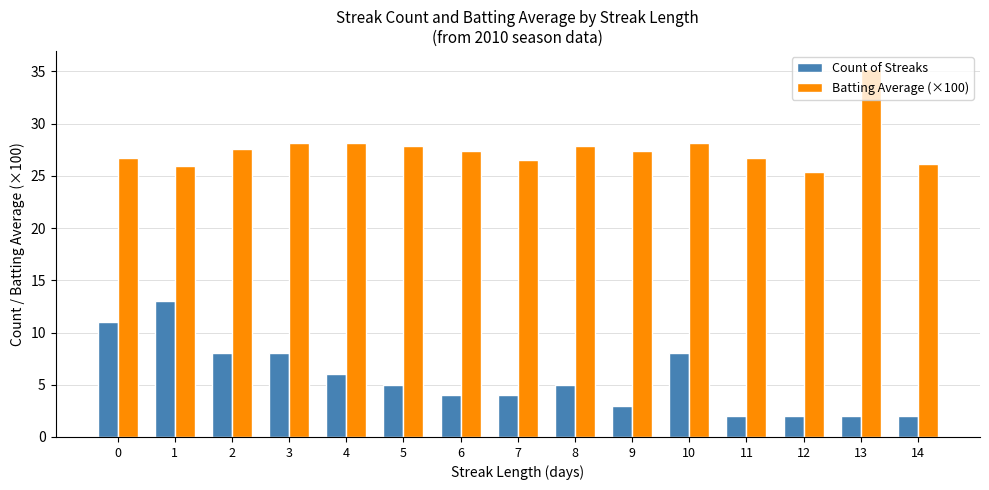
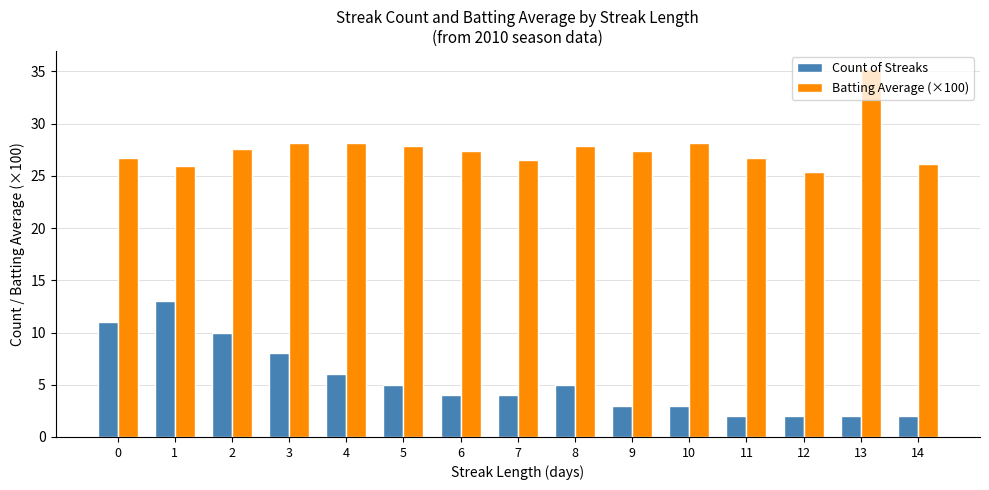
Count of Streaks, 2: 8 -> 10
Count of Streaks, 10: 8 -> 3
